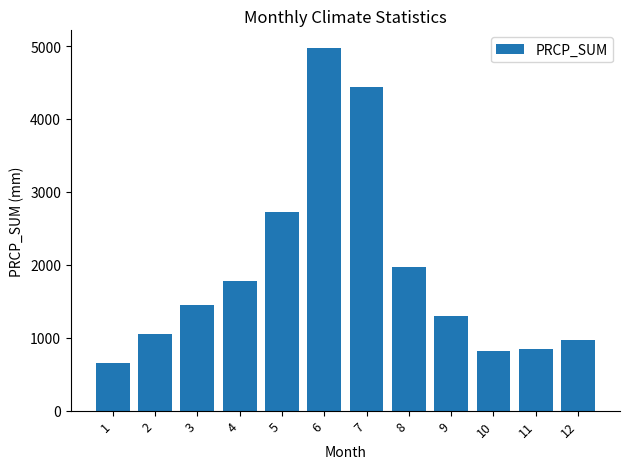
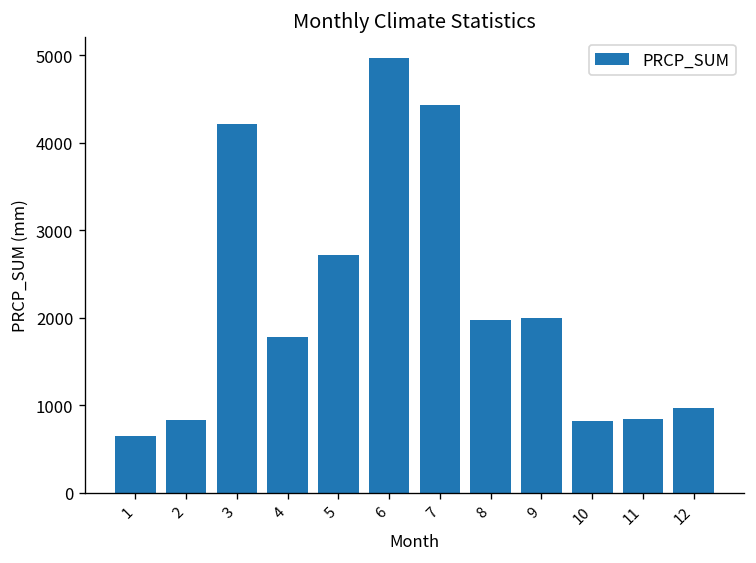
2: 1000 -> 800
3: 1500 -> 4200
9: 1300 -> 2000
